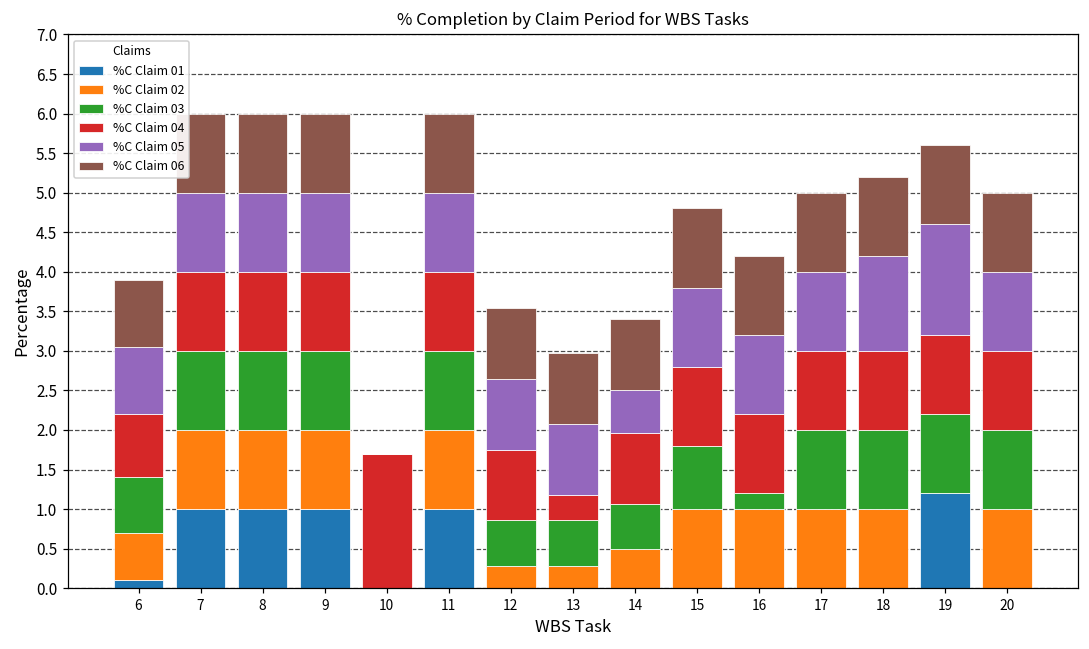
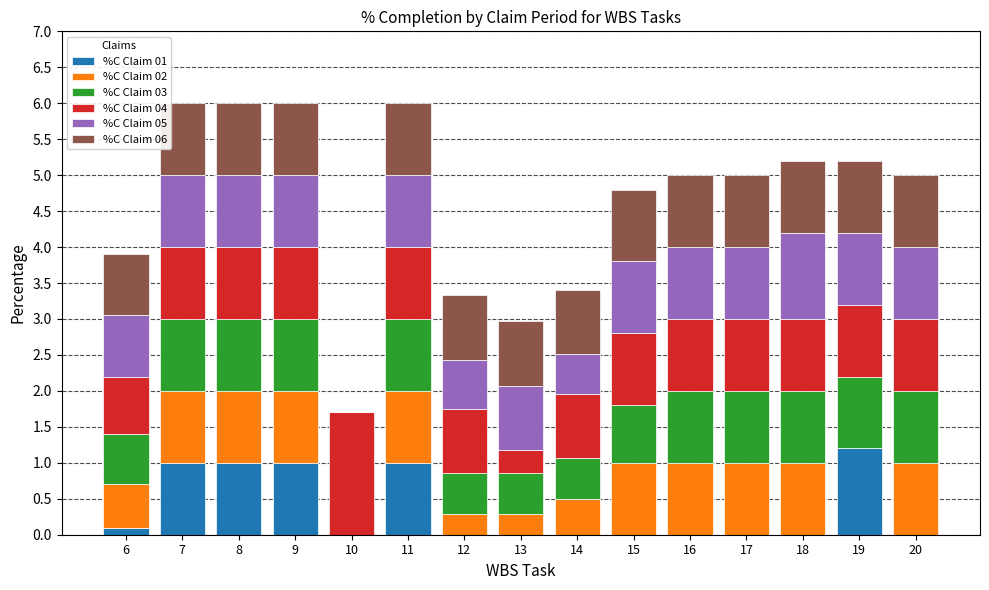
%C Claim 05, 12: 0.9 -> 0.7
%C Claim 03, 16: 0.2 -> 1.0
%C Claim 05, 19: 1.4 -> 1.0
